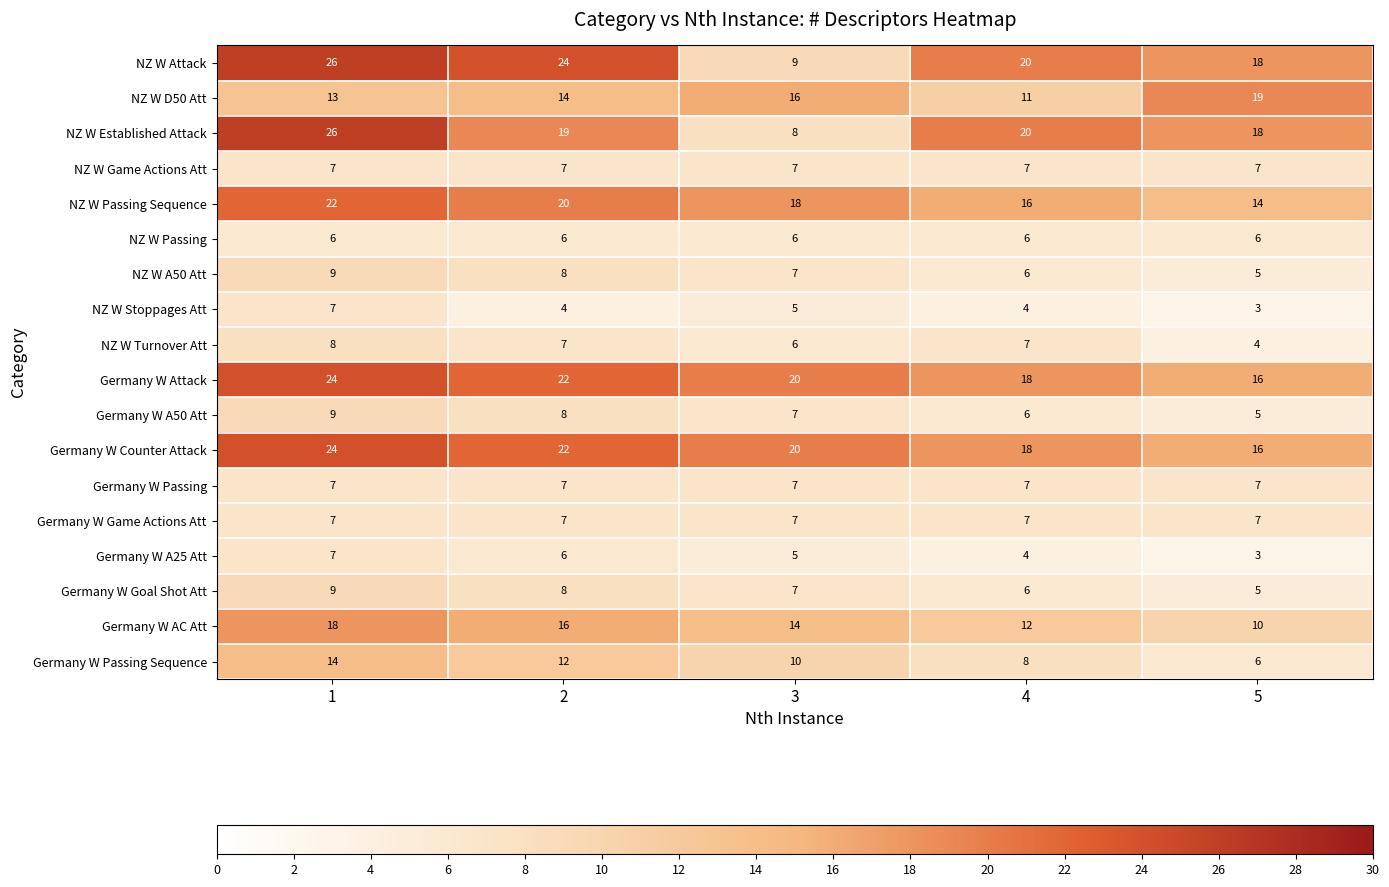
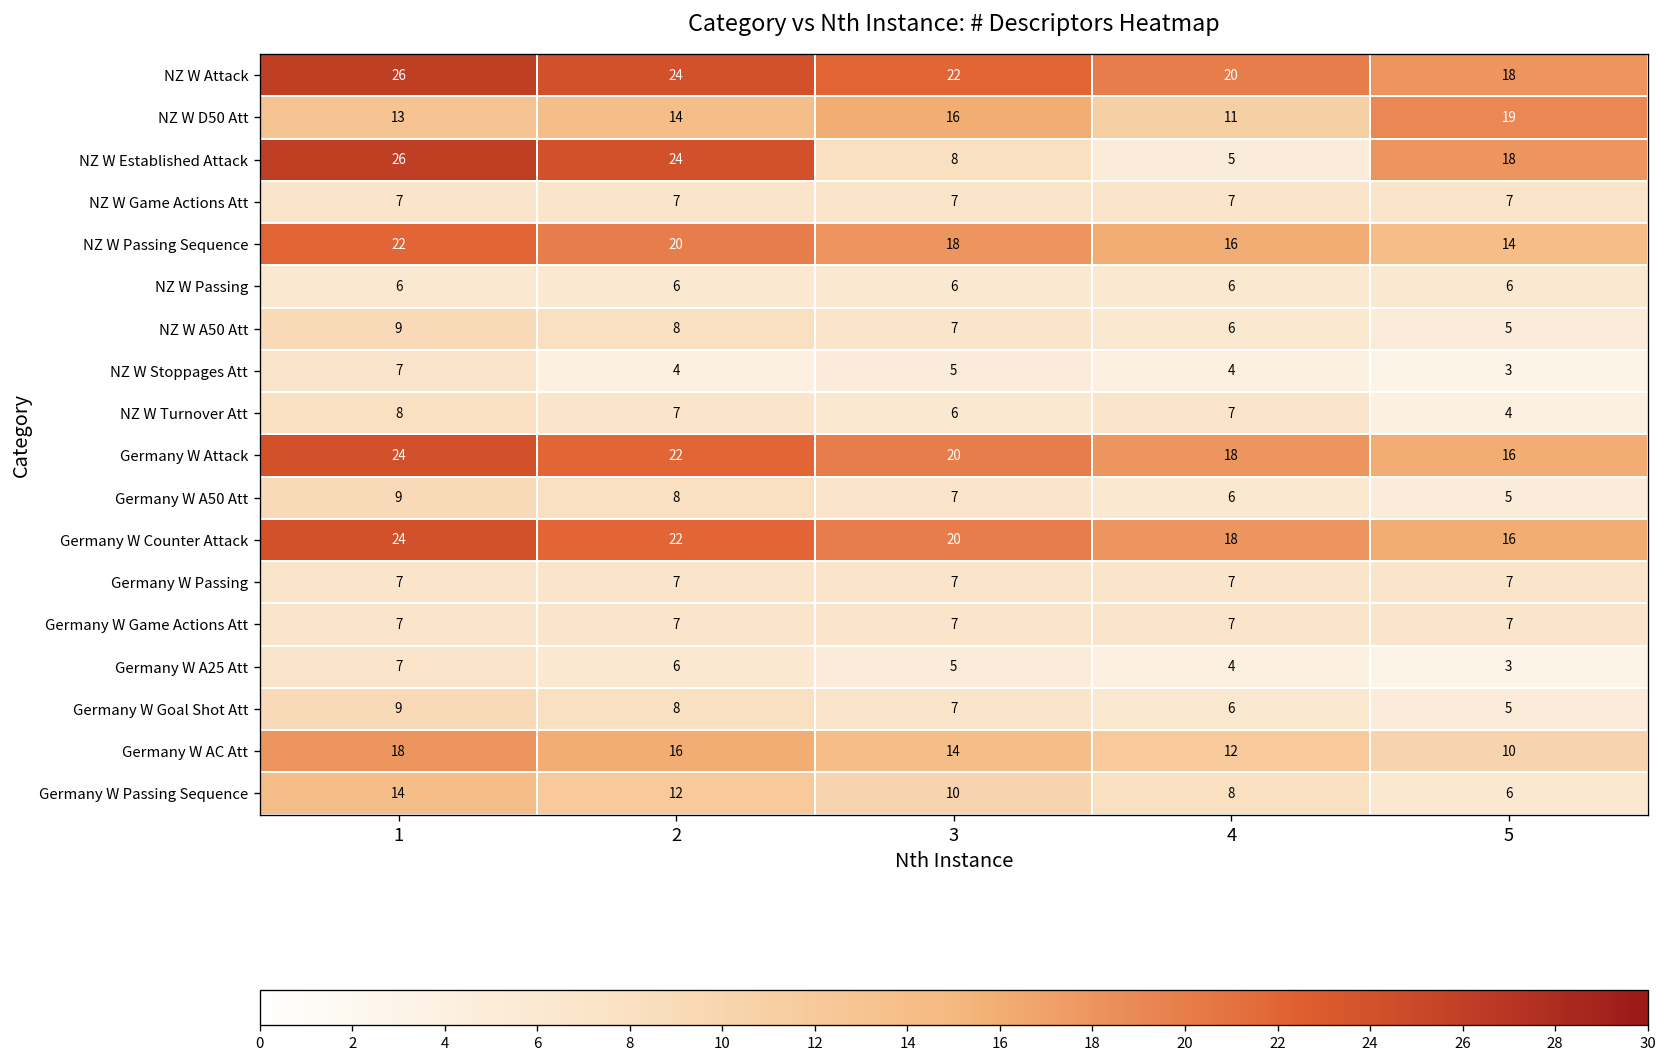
NZ W Attack, 3: 9 -> 22
NZ W Established Attack, 2: 19 -> 24
NZ W Established Attack, 4: 20 -> 5
